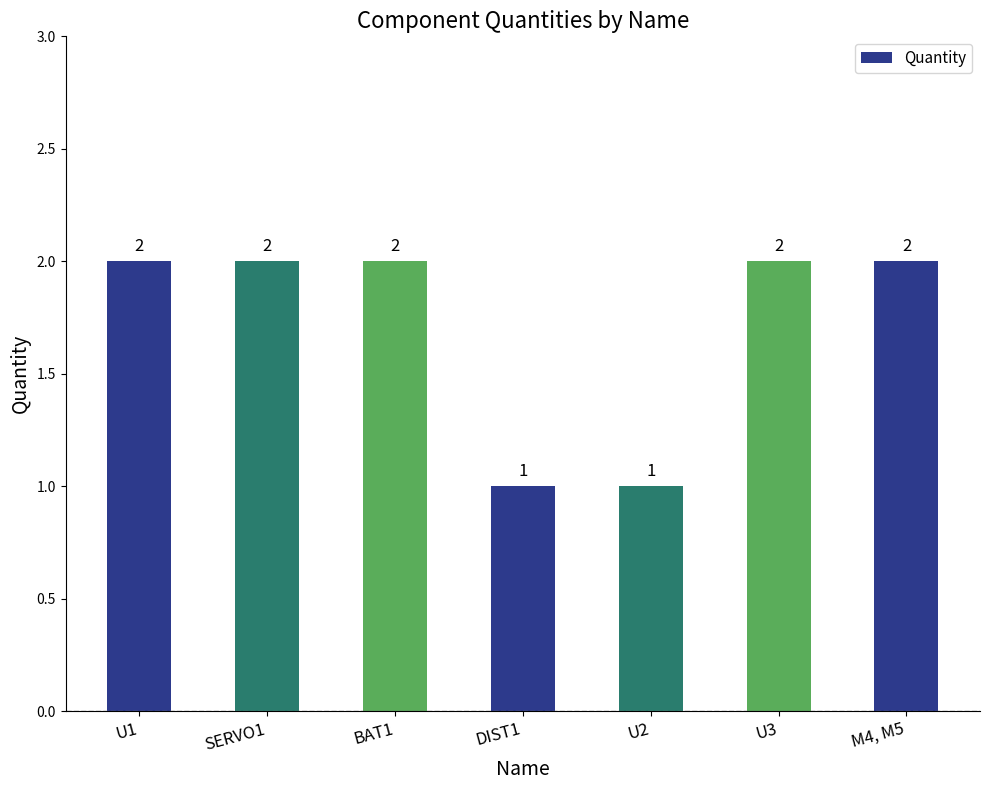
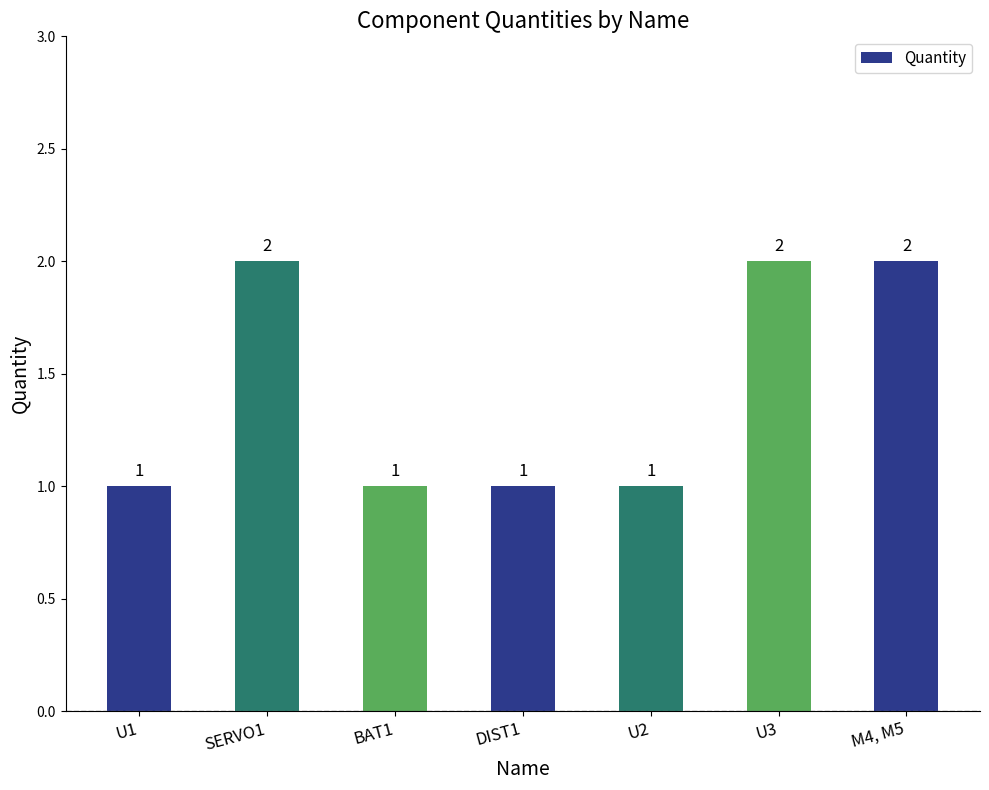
U1: 2 -> 1
BAT1: 2 -> 1
